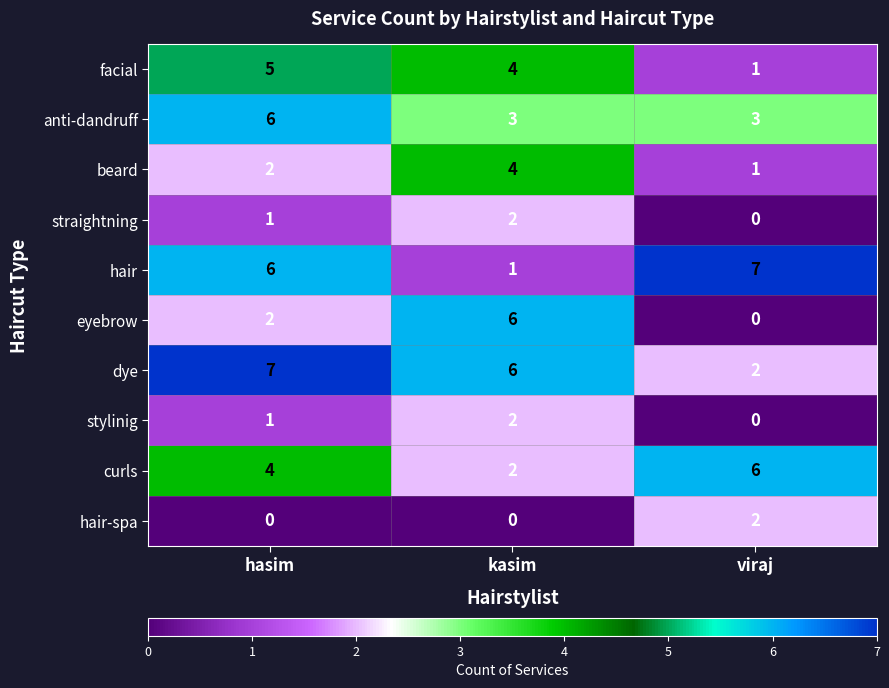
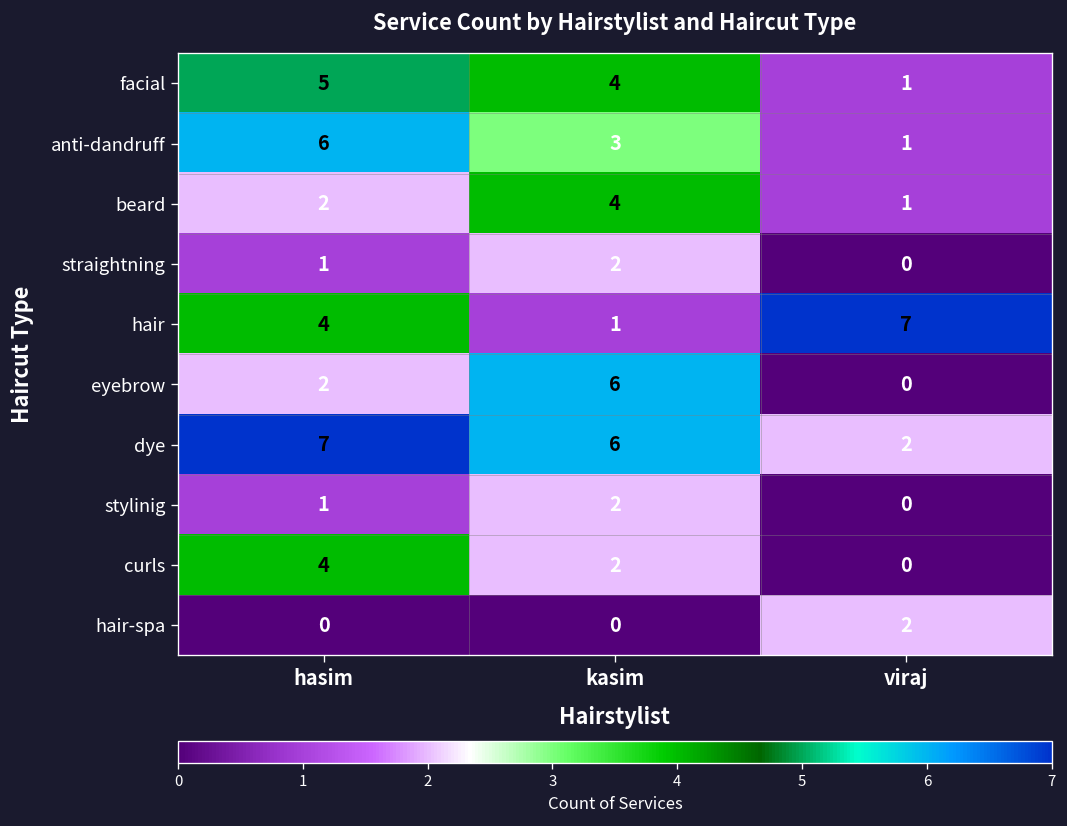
anti-dandruff, viraj: 3 -> 1
hair, hasim: 6 -> 4
curls, viraj: 6 -> 0
